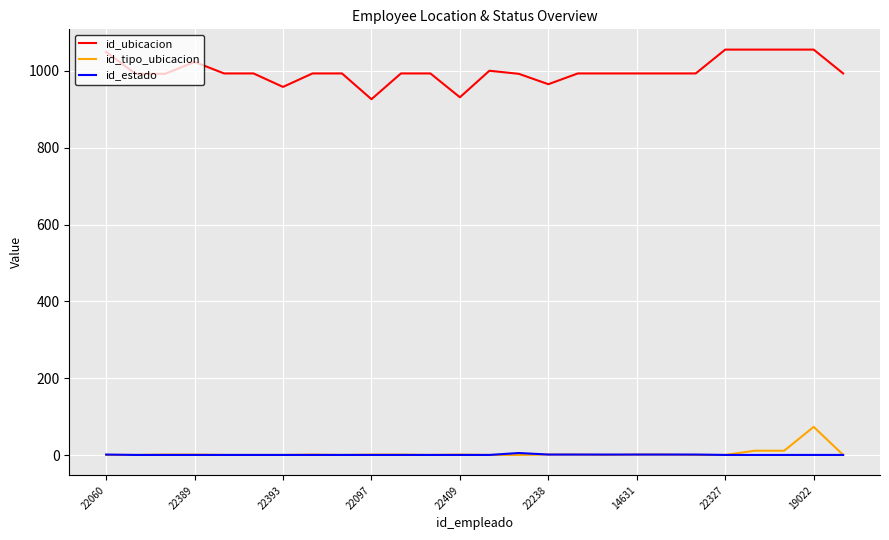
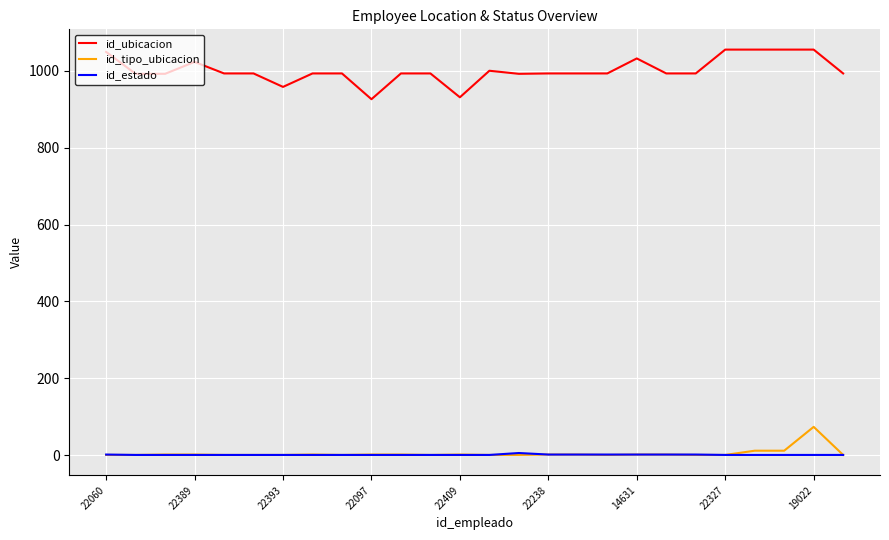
id_ubicacion, 22238: 970 -> 990
id_ubicacion, 14631: 990 -> 1030
